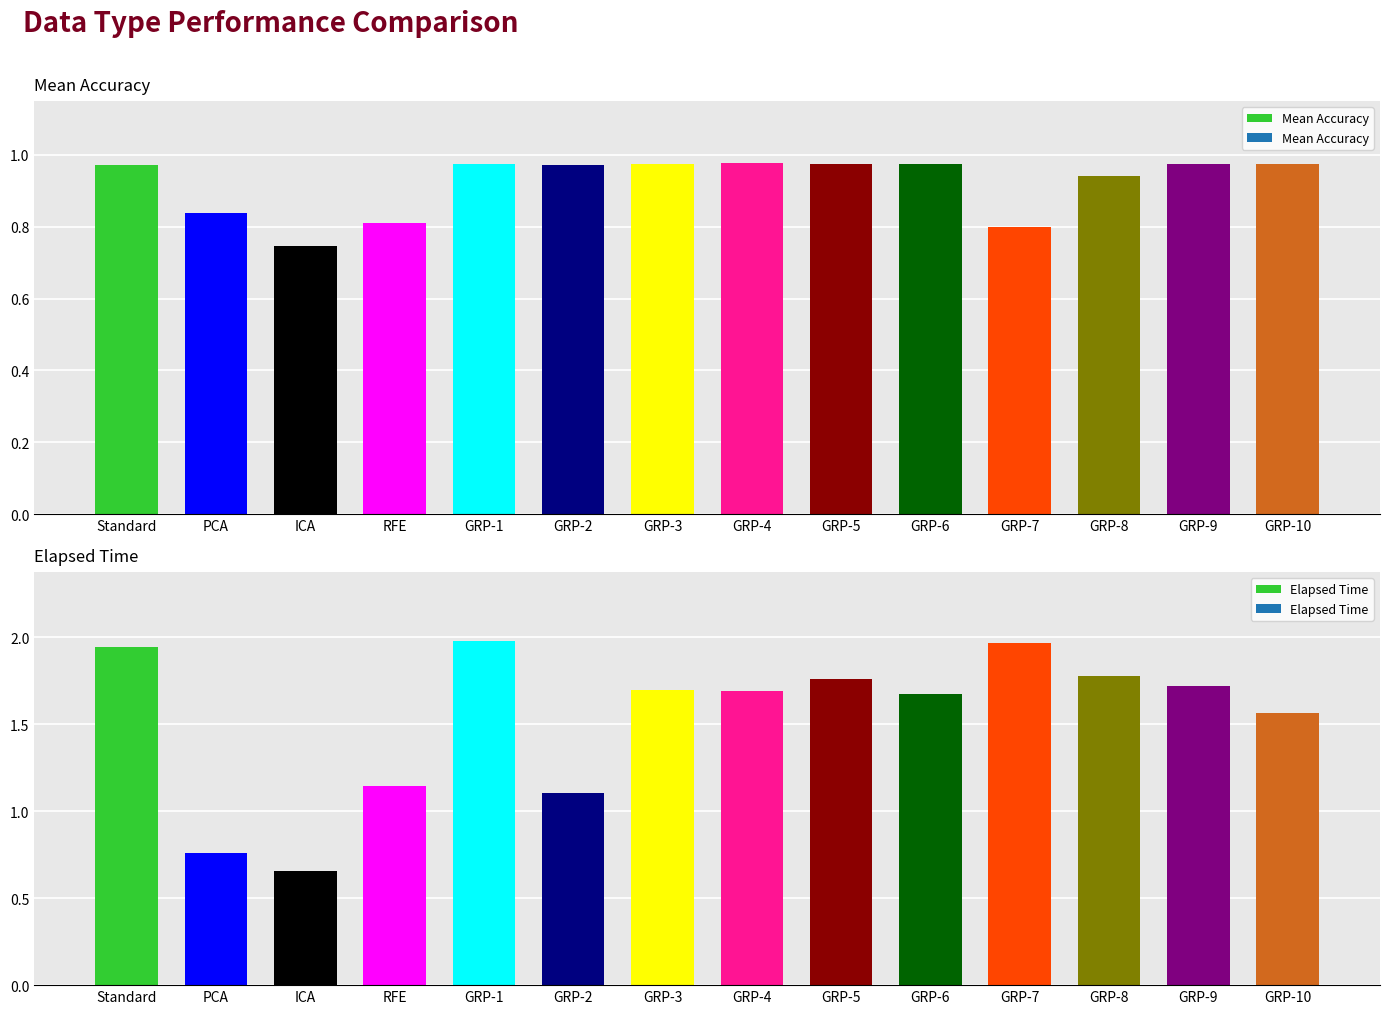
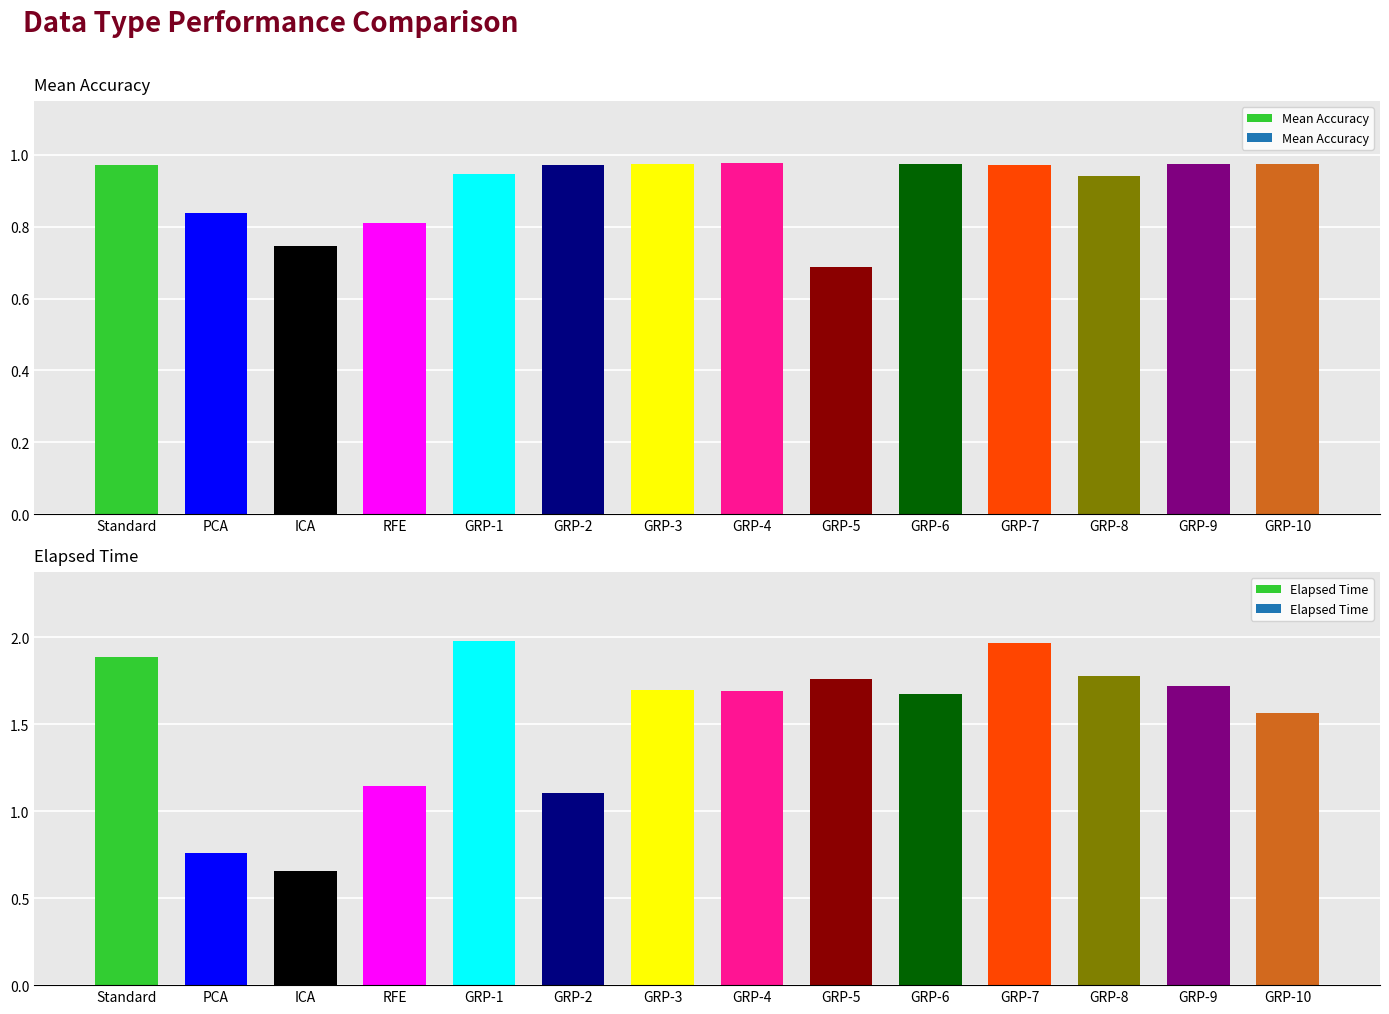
Mean Accuracy, GRP-1: 0.97 -> 0.95
Mean Accuracy, GRP-5: 0.97 -> 0.69
Mean Accuracy, GRP-7: 0.80 -> 0.97
Elapsed Time, Standard: 1.94 -> 1.89
